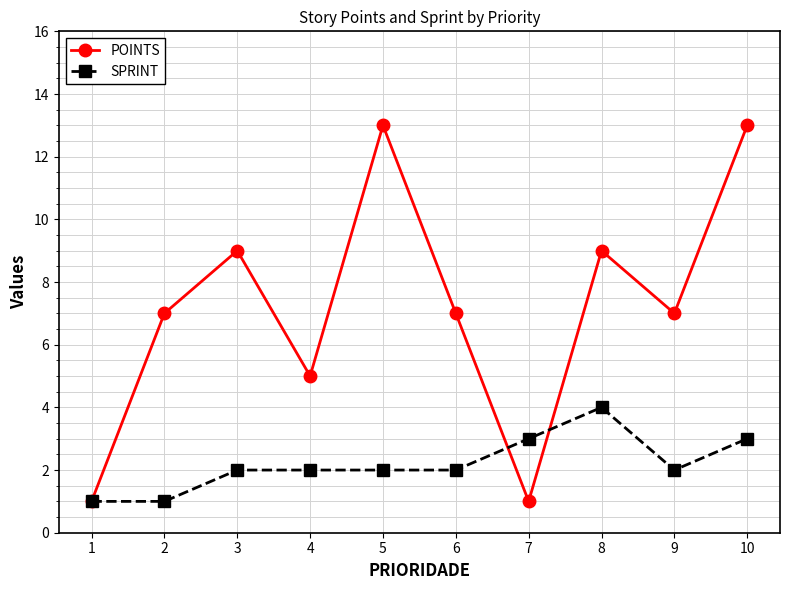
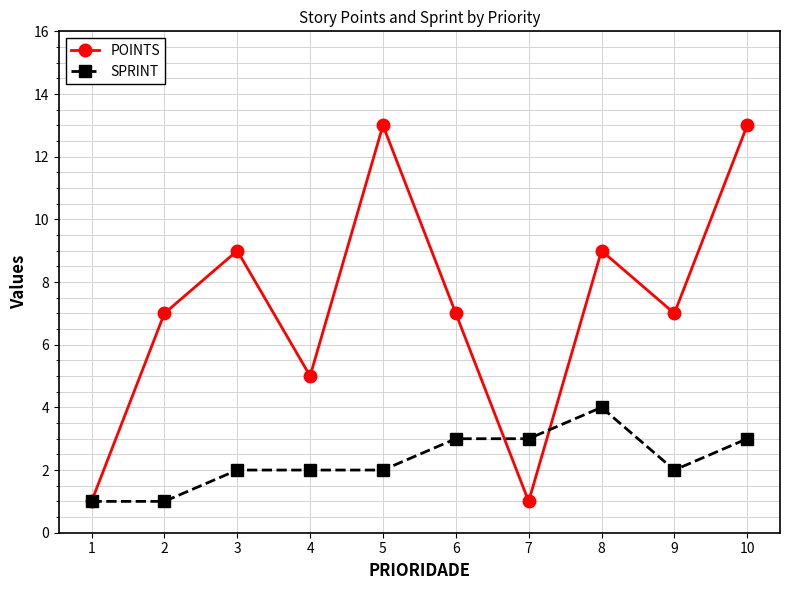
SPRINT, 6: 2 -> 3
